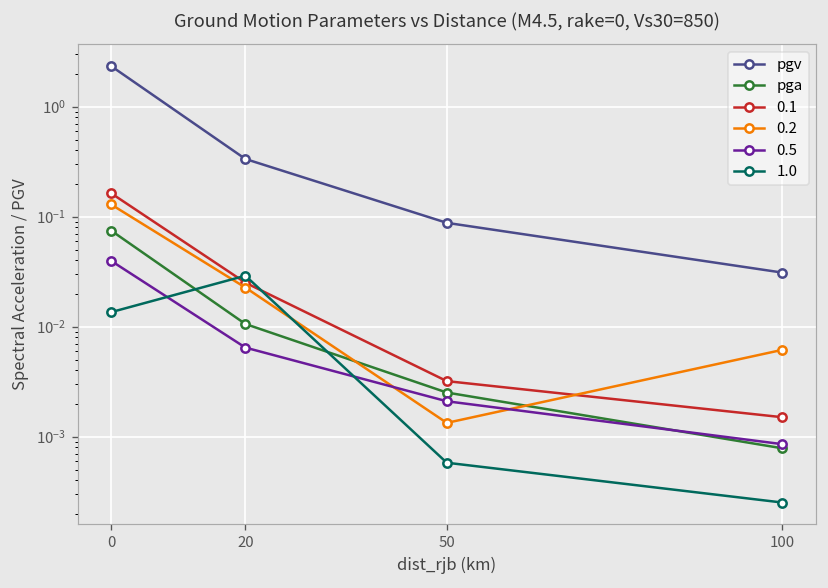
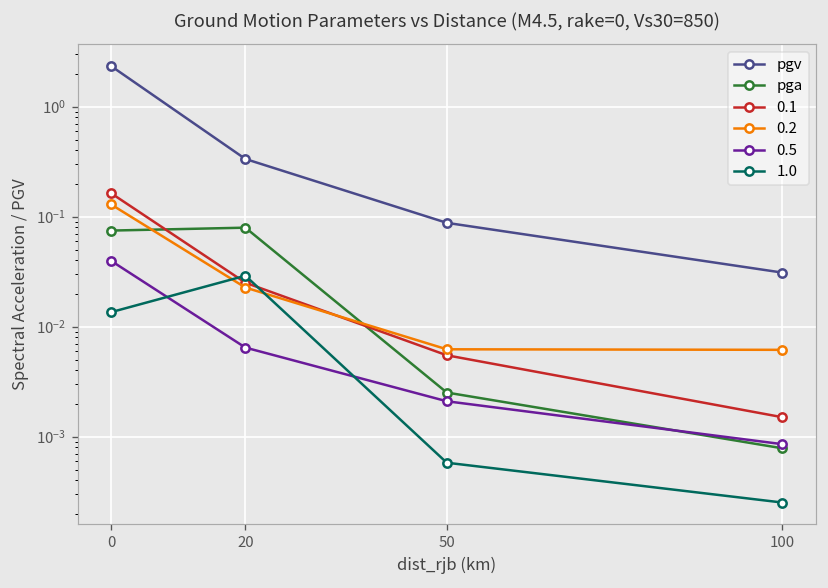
pga, 20: 0.011 -> 0.08
0.1, 50: 0.0032 -> 0.005
0.2, 50: 0.0013 -> 0.006
